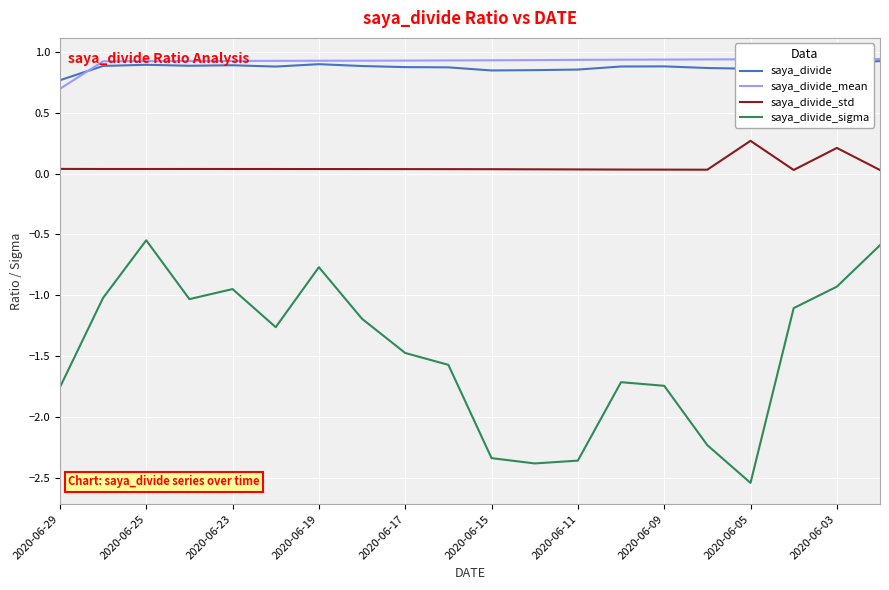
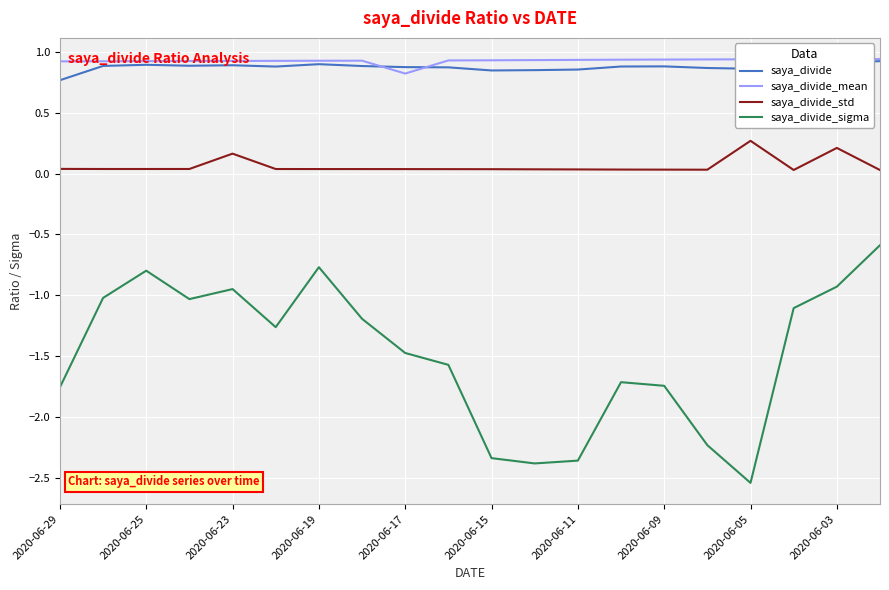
saya_divide_mean, 2020-06-29: 0.70 -> 0.92
saya_divide_sigma, 2020-06-25: -0.55 -> -0.80
saya_divide_std, 2020-06-23: 0.04 -> 0.16
saya_divide_mean, 2020-06-17: 0.93 -> 0.82
